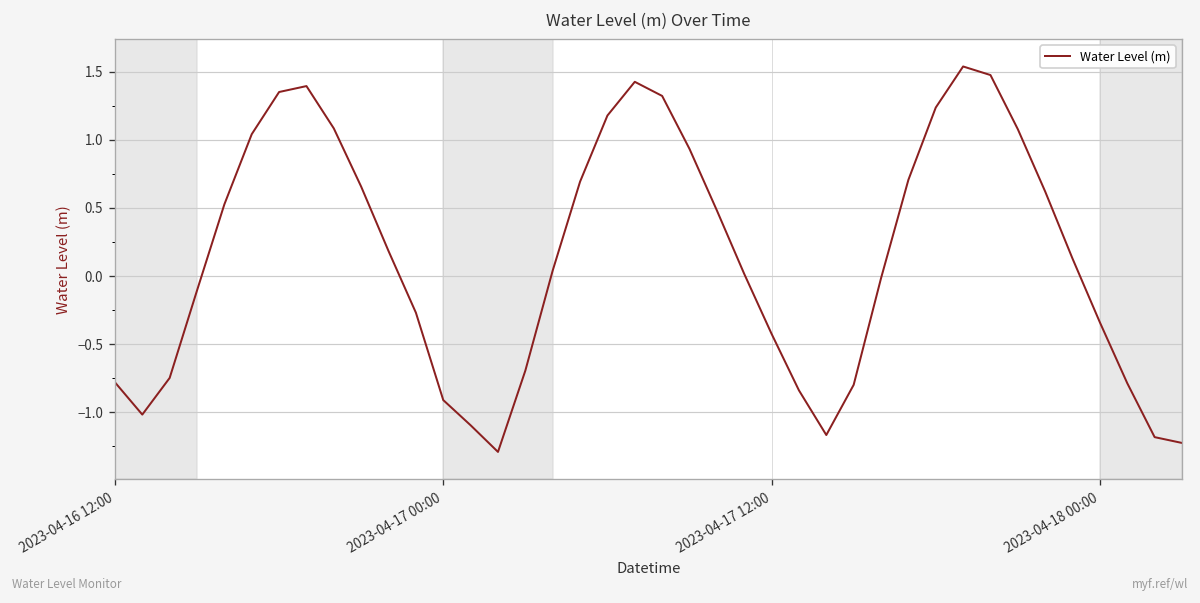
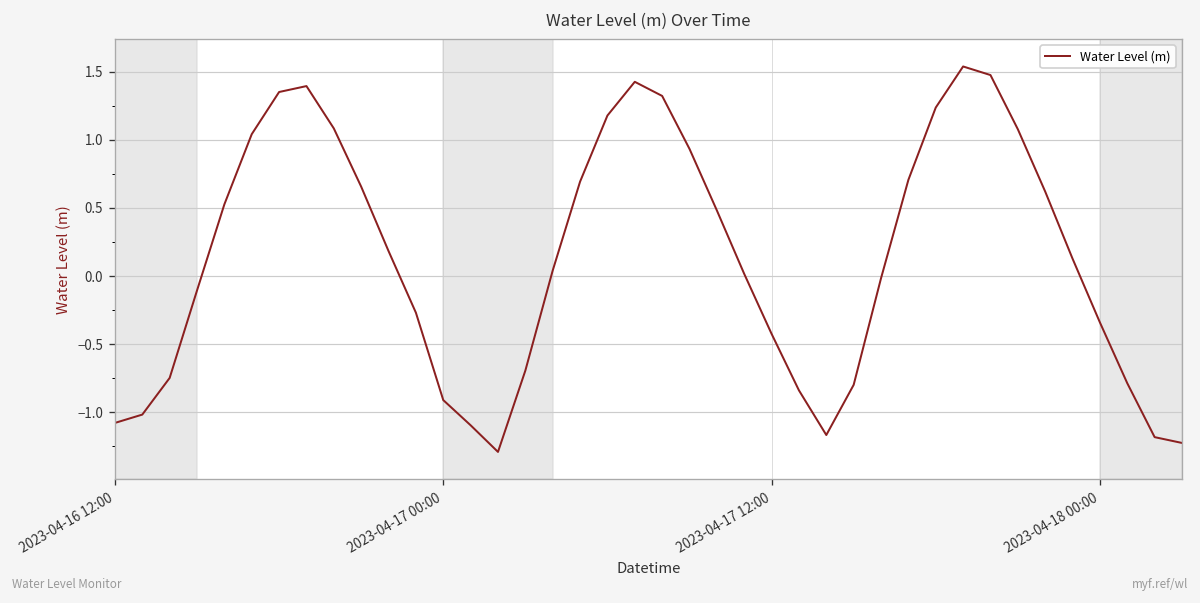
2023-04-16 12:00: -0.78 -> -1.08
